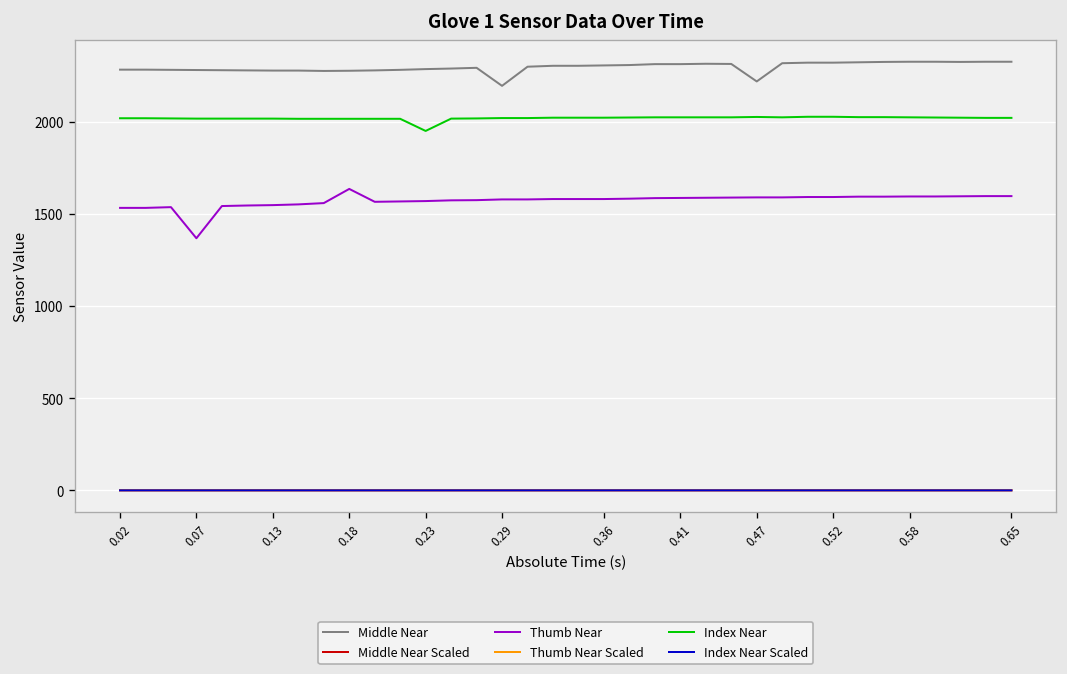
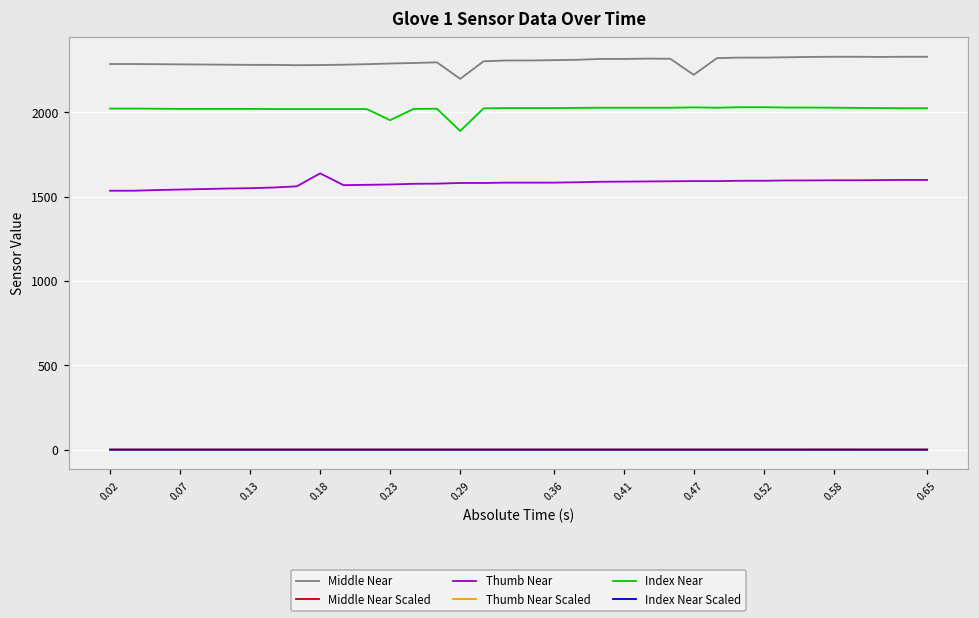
Thumb Near, 0.07: 1370 -> 1540
Index Near, 0.29: 2020 -> 1890
